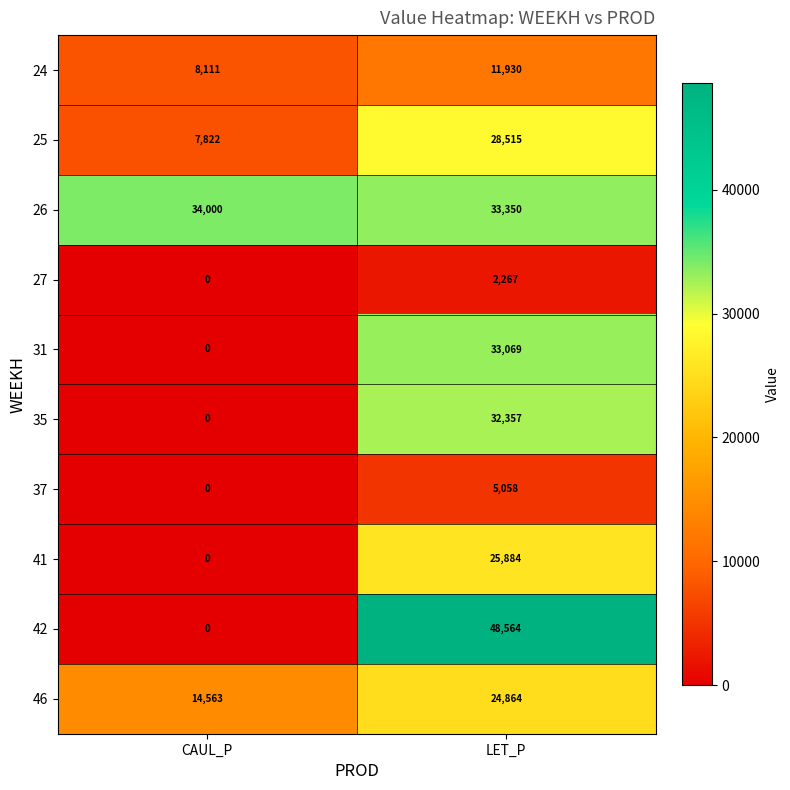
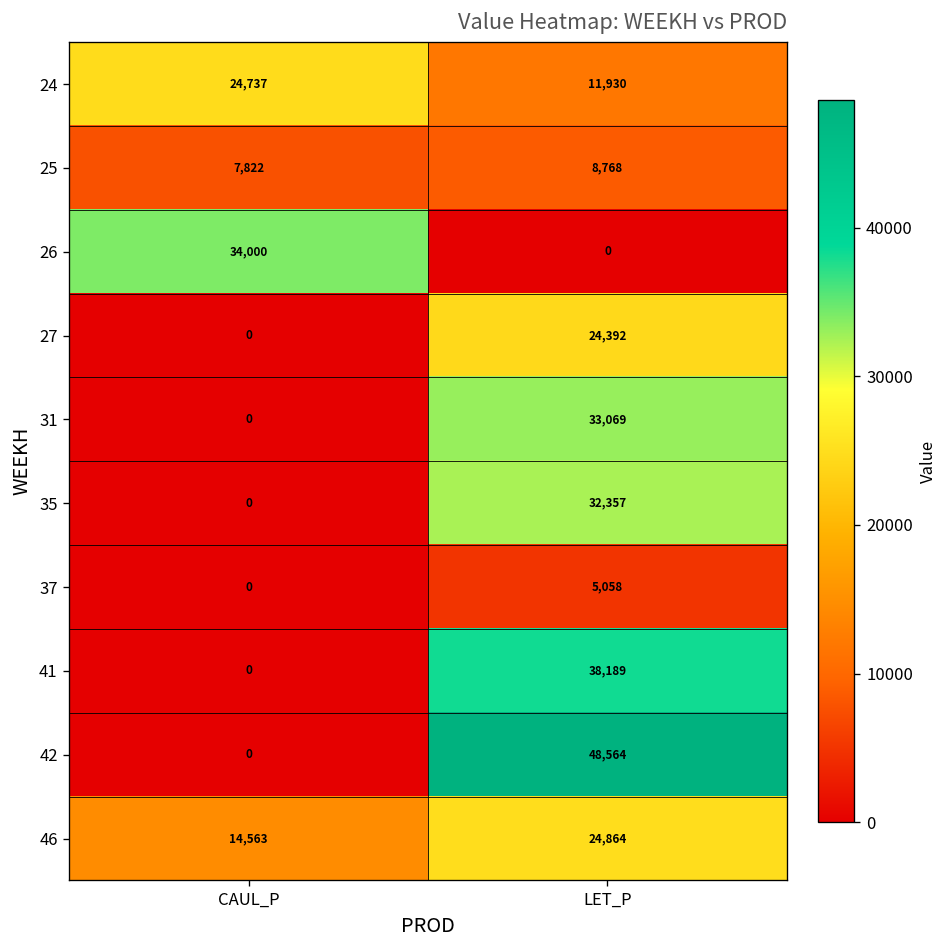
24, CAUL_P: 8,111 -> 24,737
25, LET_P: 28,515 -> 8,768
26, LET_P: 33,350 -> 0
27, LET_P: 2,267 -> 24,392
41, LET_P: 25,884 -> 38,189
